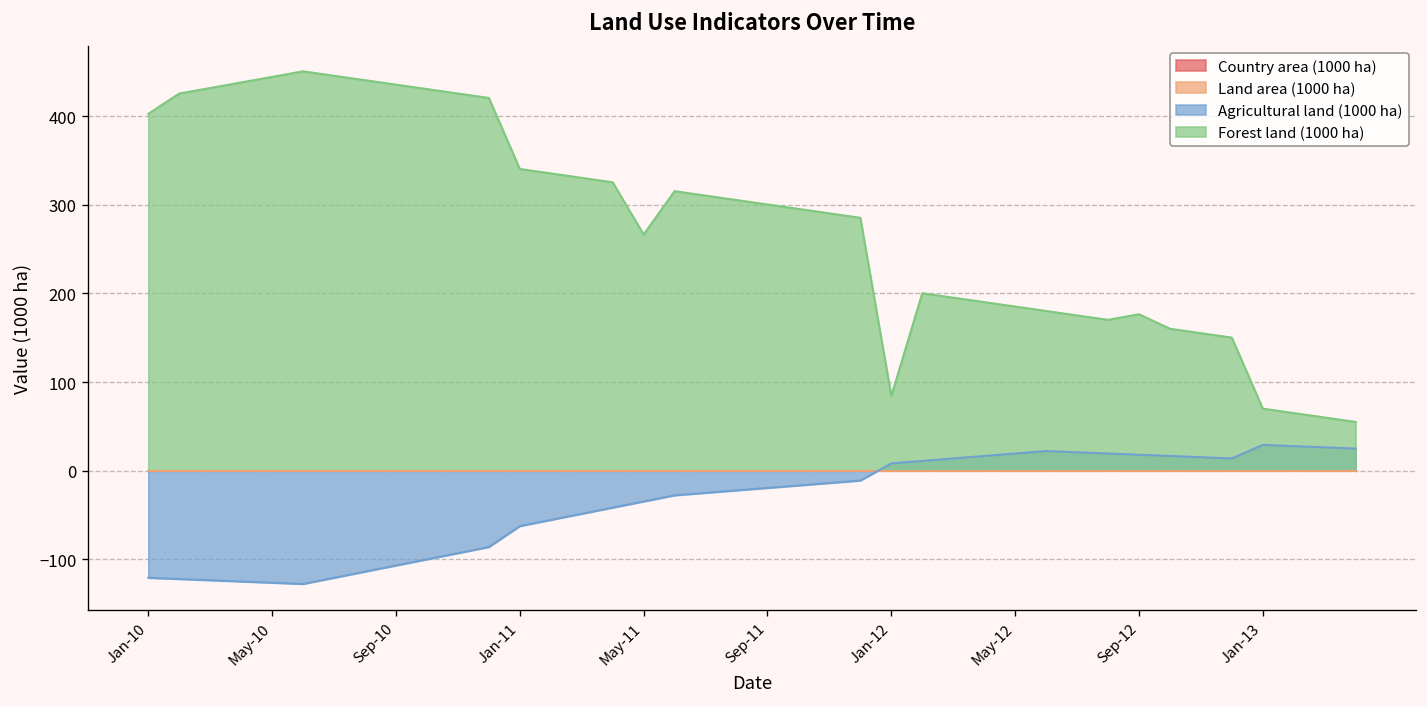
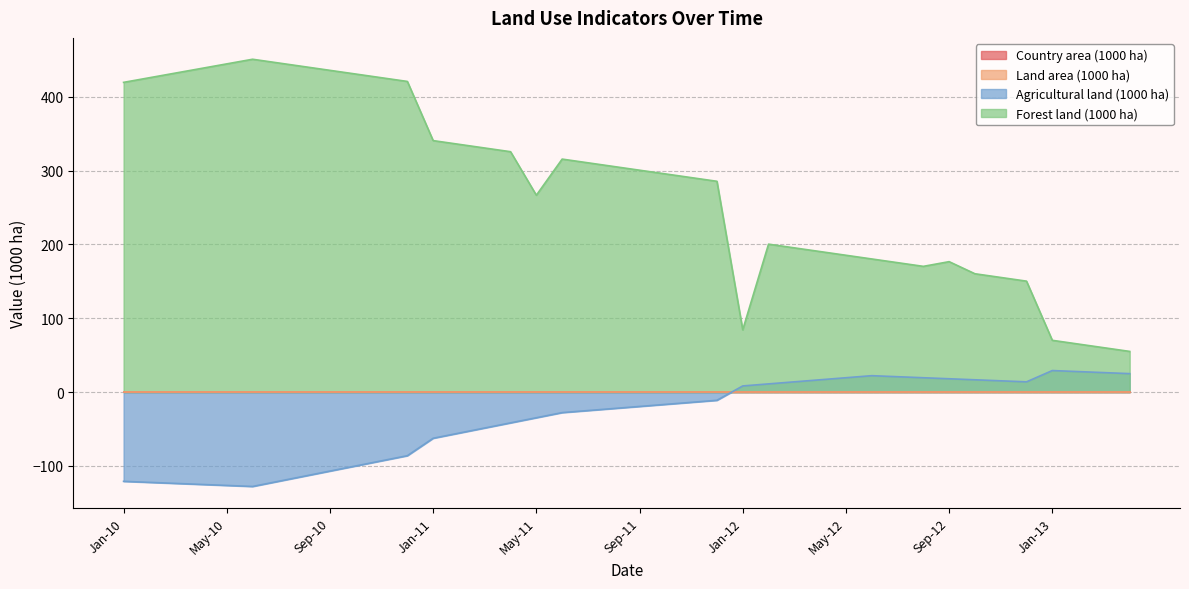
Forest land (1000 ha), Jan-10: 400 -> 420
